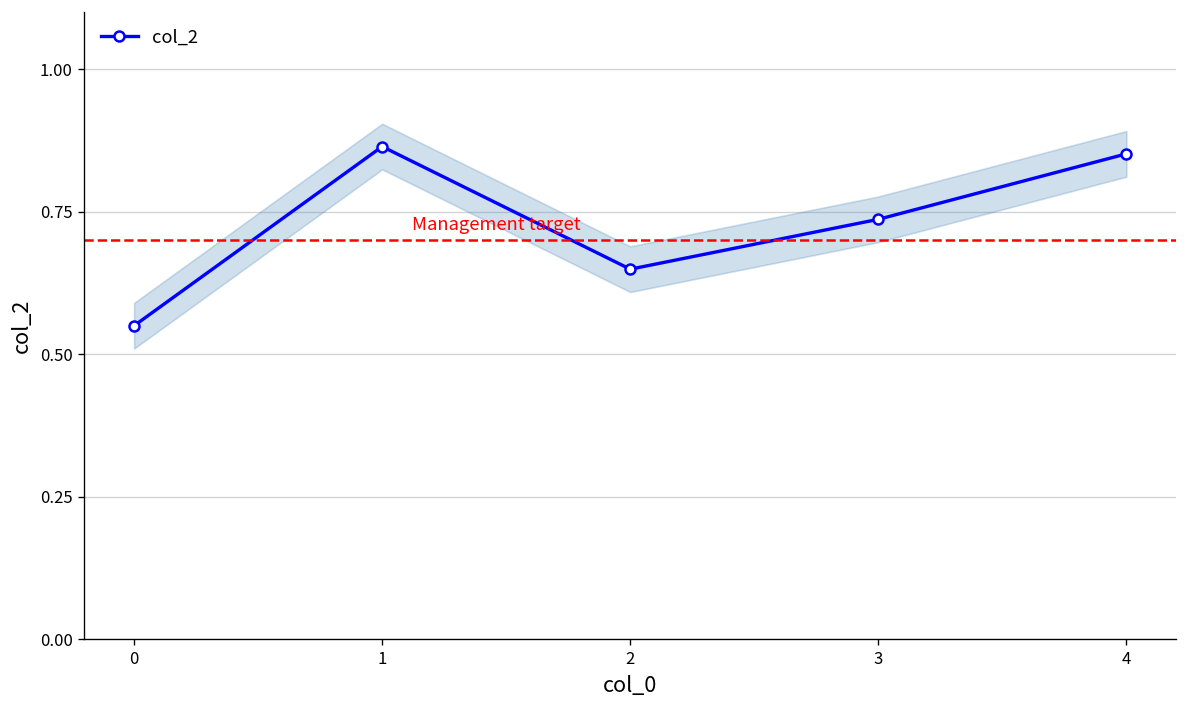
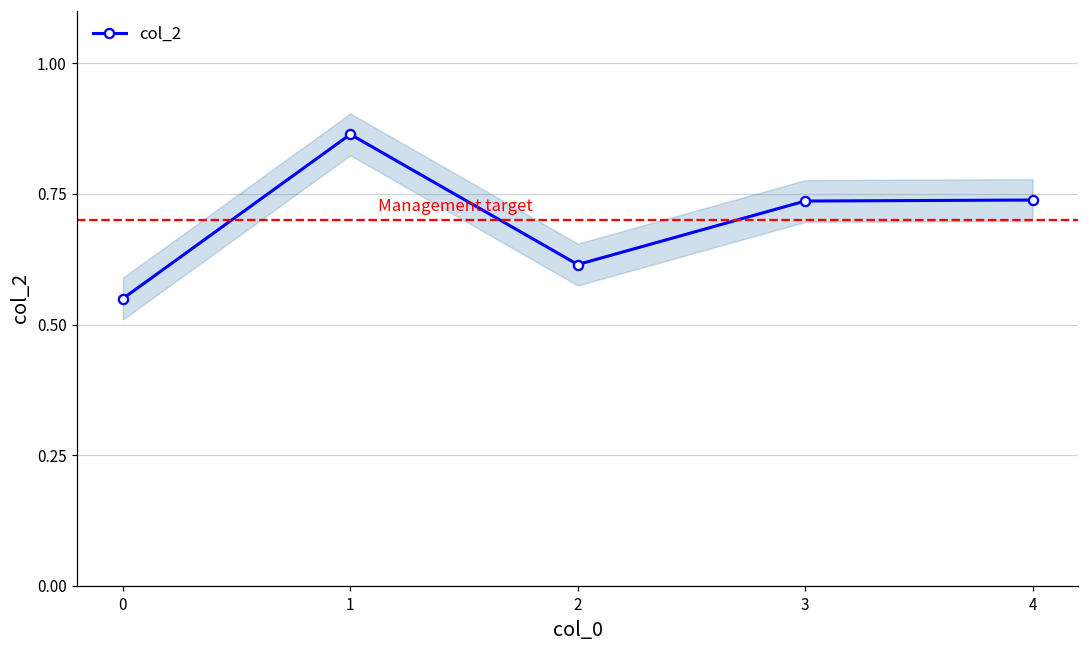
col_2, 2: 0.65 -> 0.61
col_2, 4: 0.85 -> 0.74
